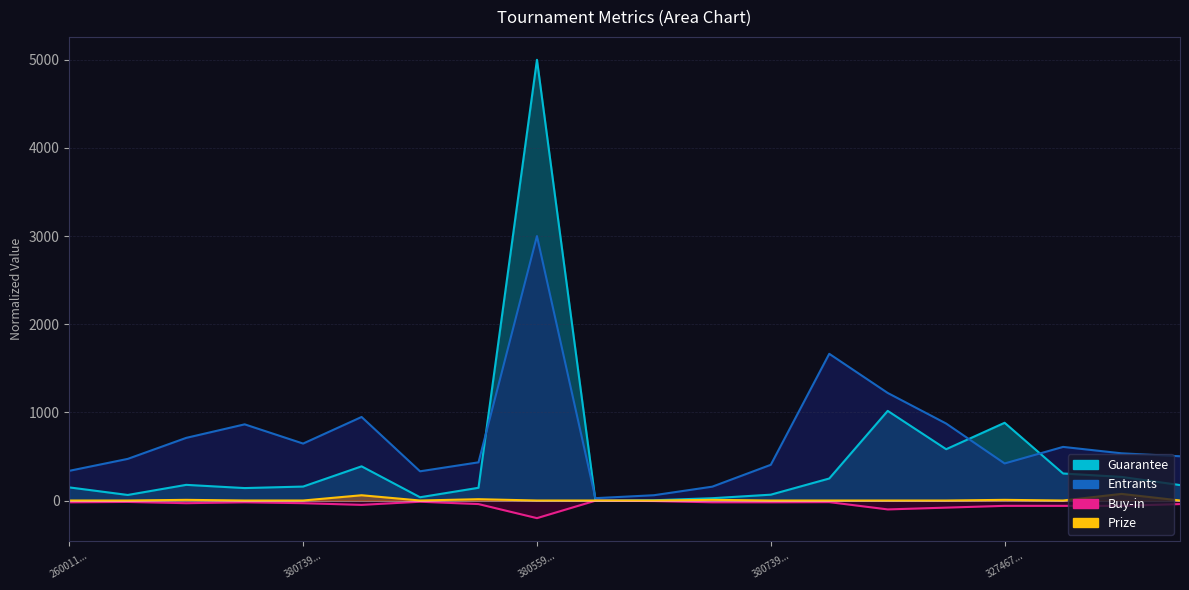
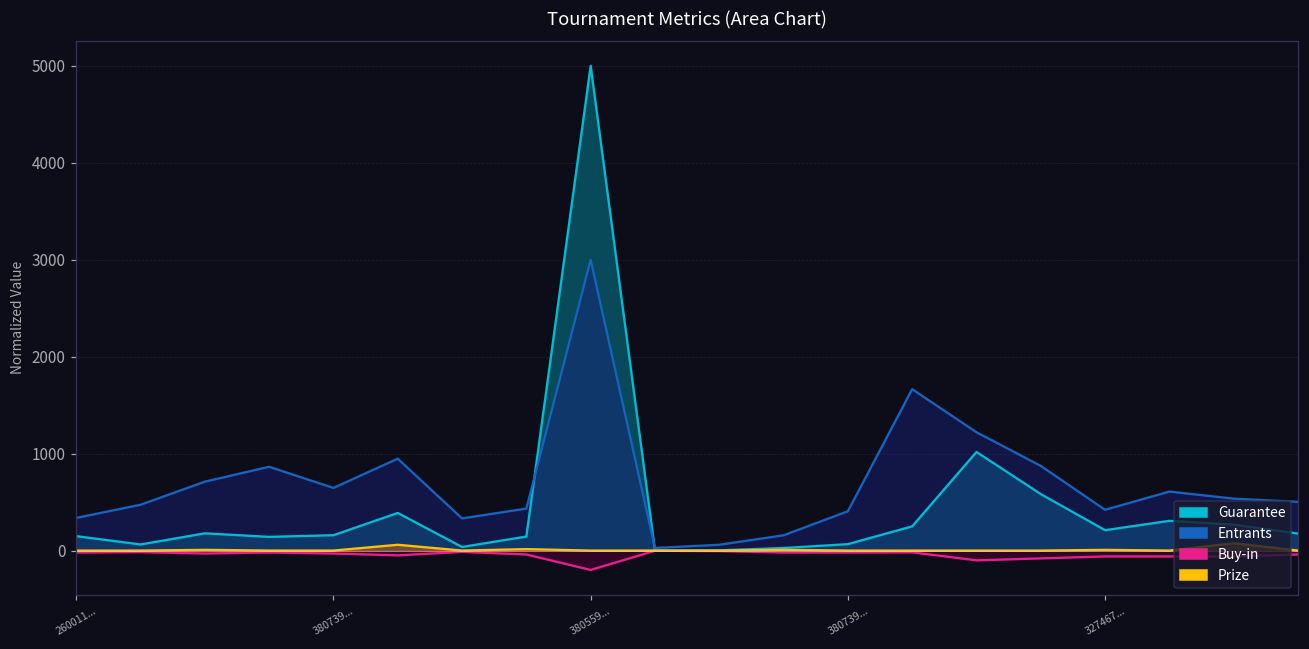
Guarantee, 327467...: 900 -> 200
